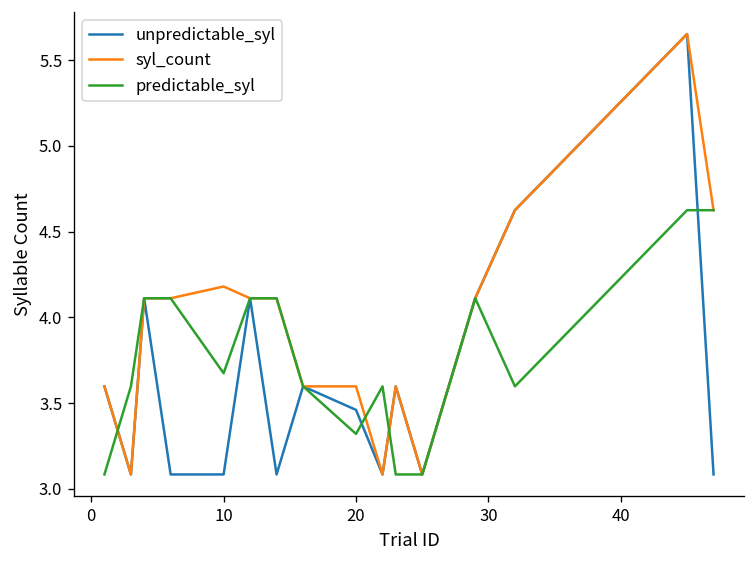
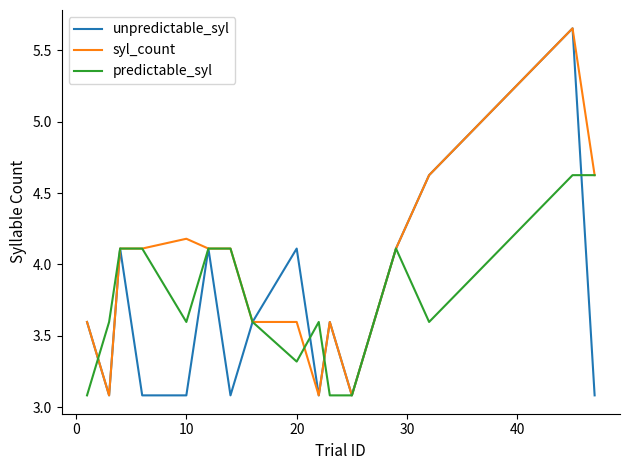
predictable_syl, 10: 3.67 -> 3.60
unpredictable_syl, 20: 3.46 -> 4.11
